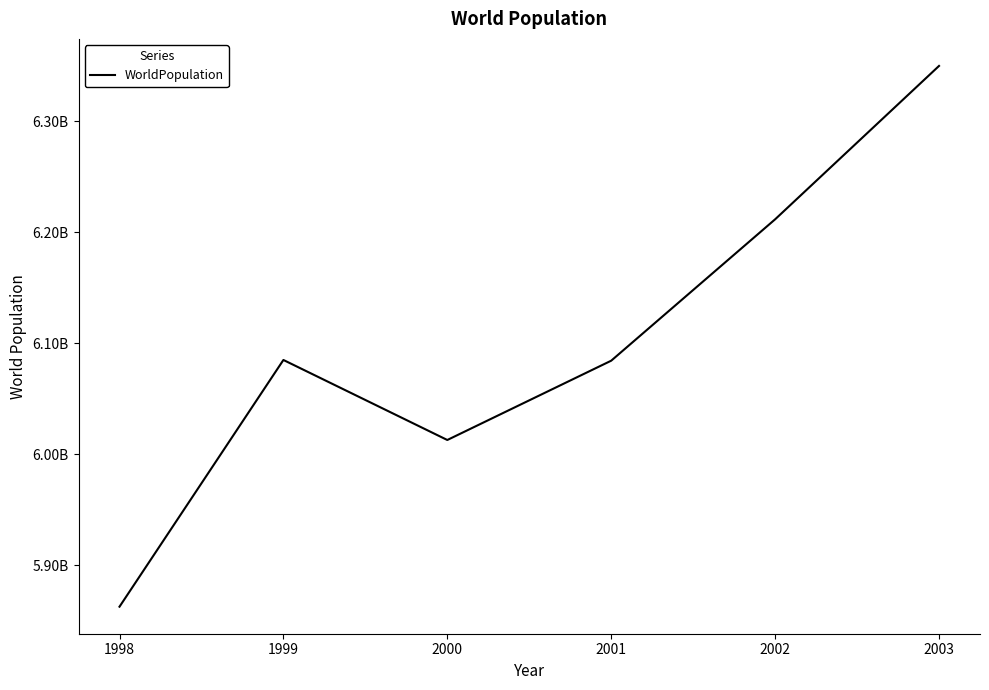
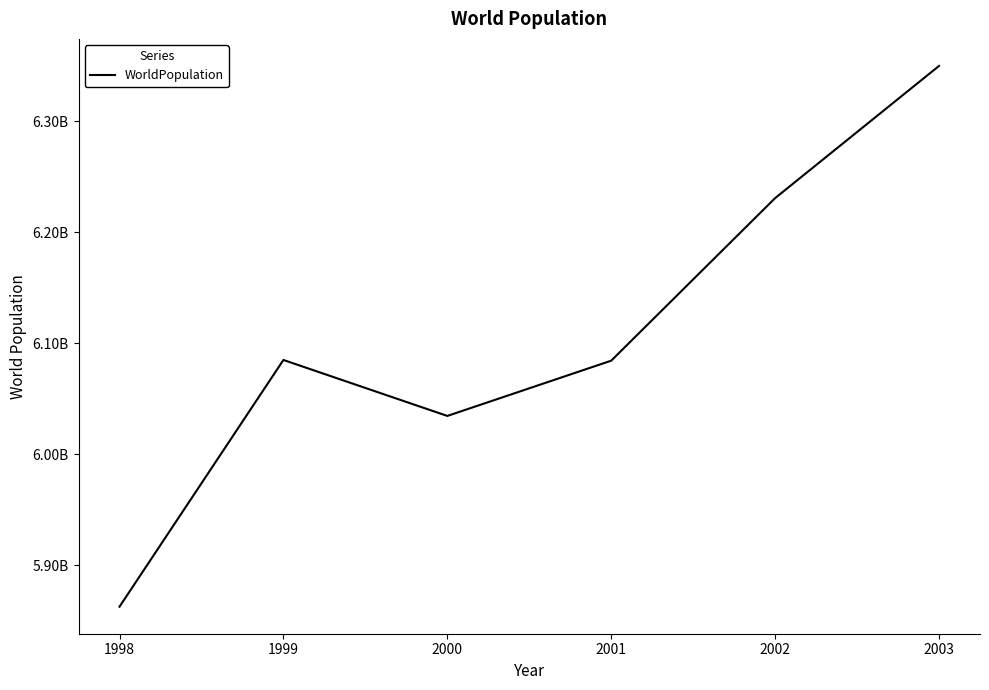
2000: 6013000000 -> 6035000000
2002: 6212000000 -> 6231000000
